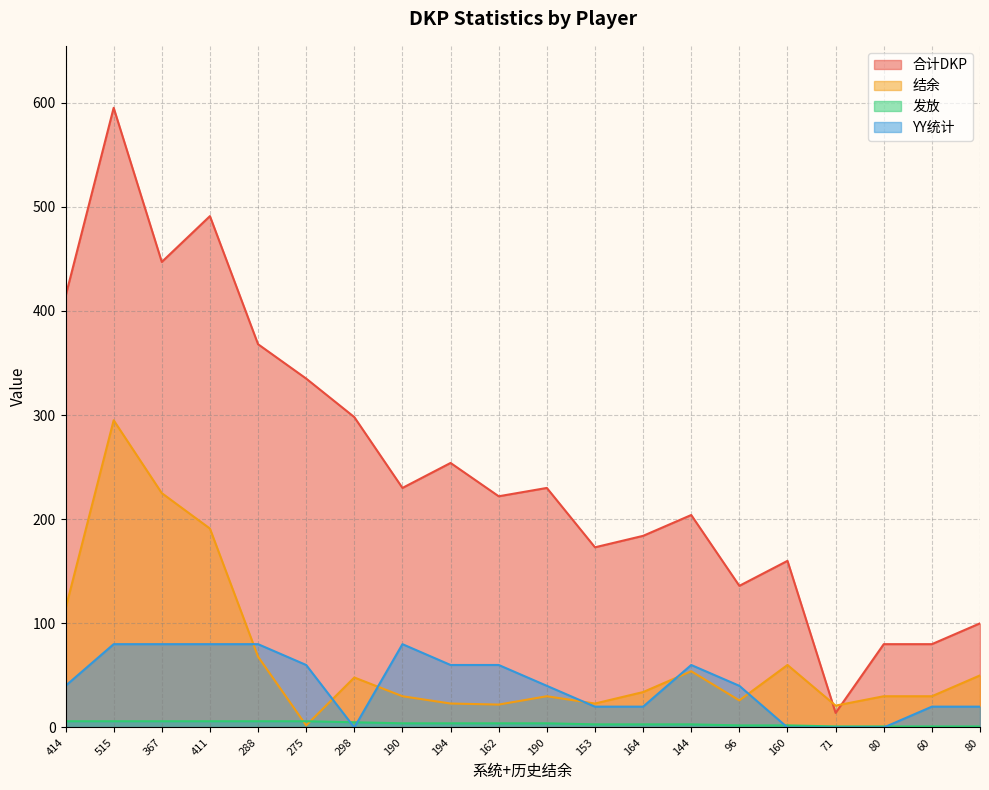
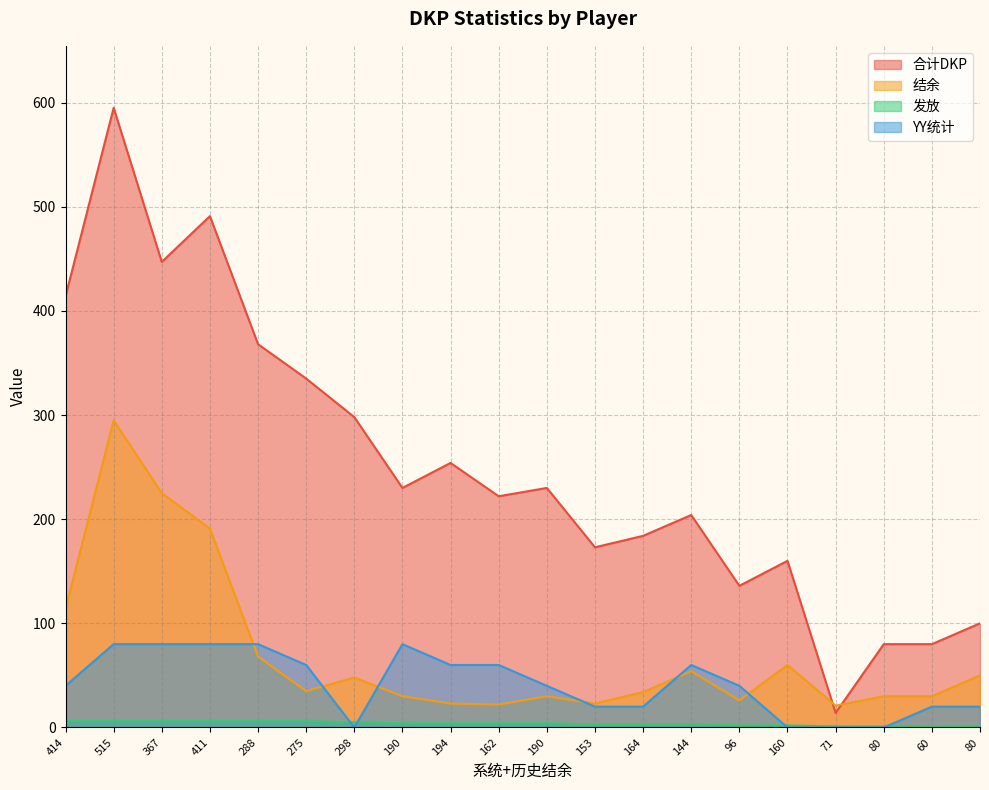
结余, 275: 2 -> 35
